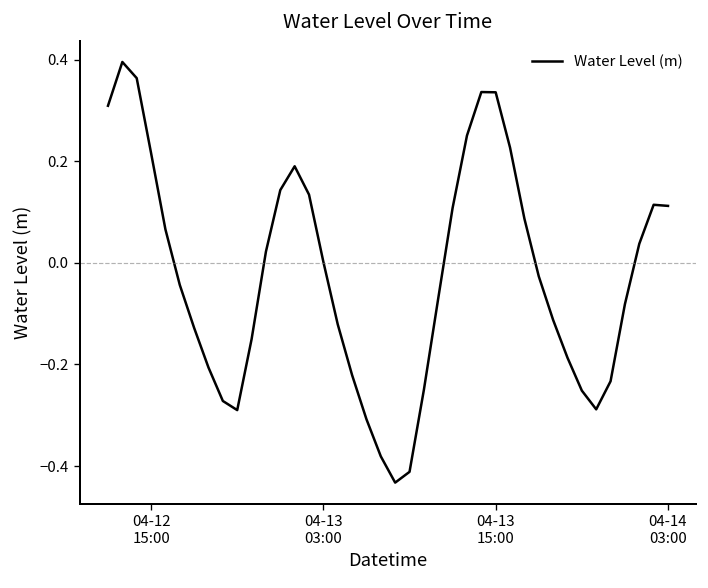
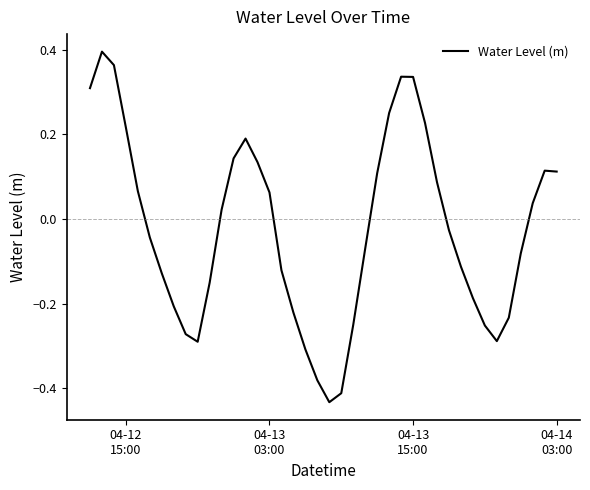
04-13 03:00: 0.00 -> 0.06
